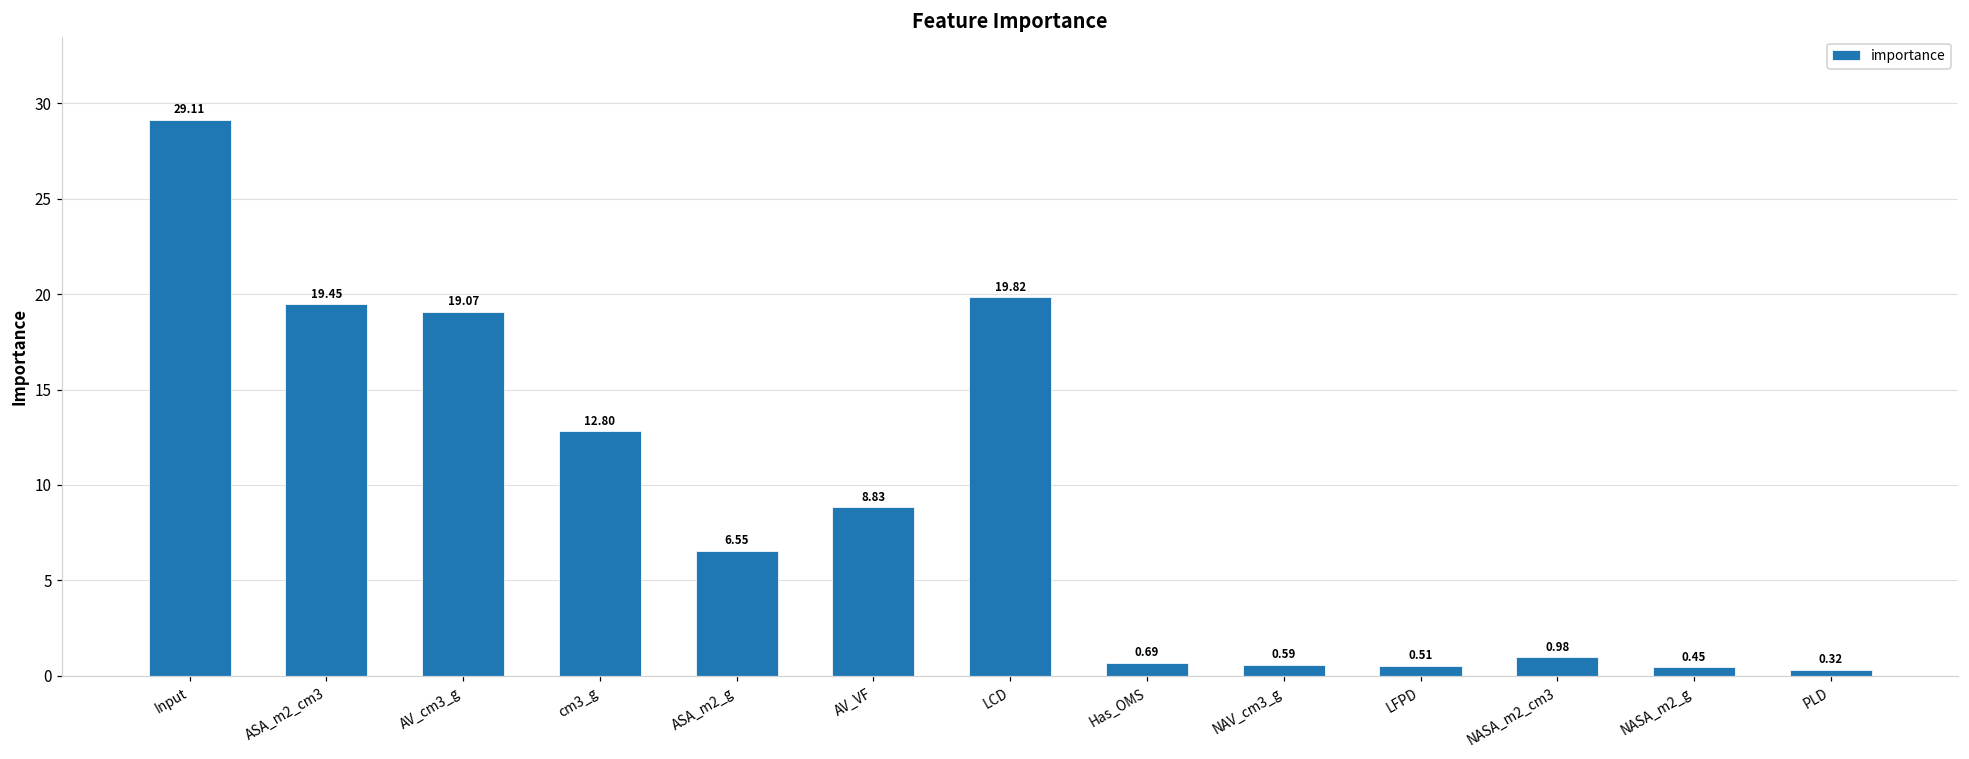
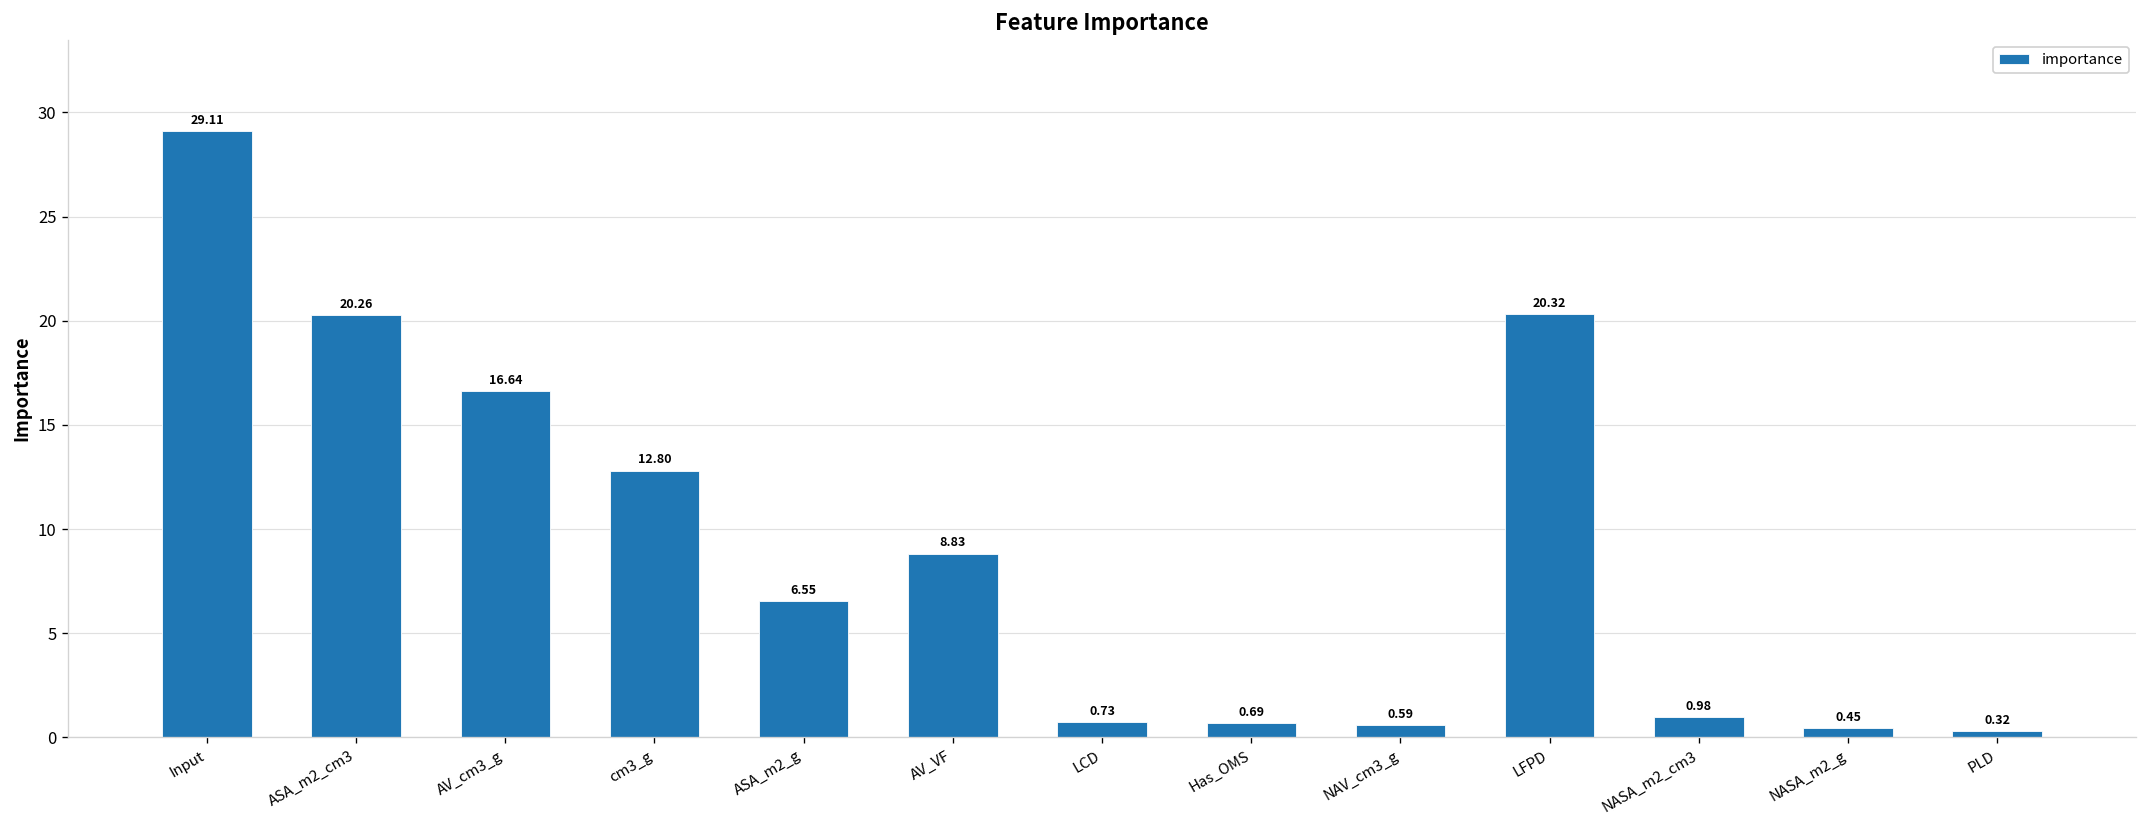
ASA_m2_cm3: 19.45 -> 20.26
AV_cm3_g: 19.07 -> 16.64
LCD: 19.82 -> 0.73
LFPD: 0.51 -> 20.32
